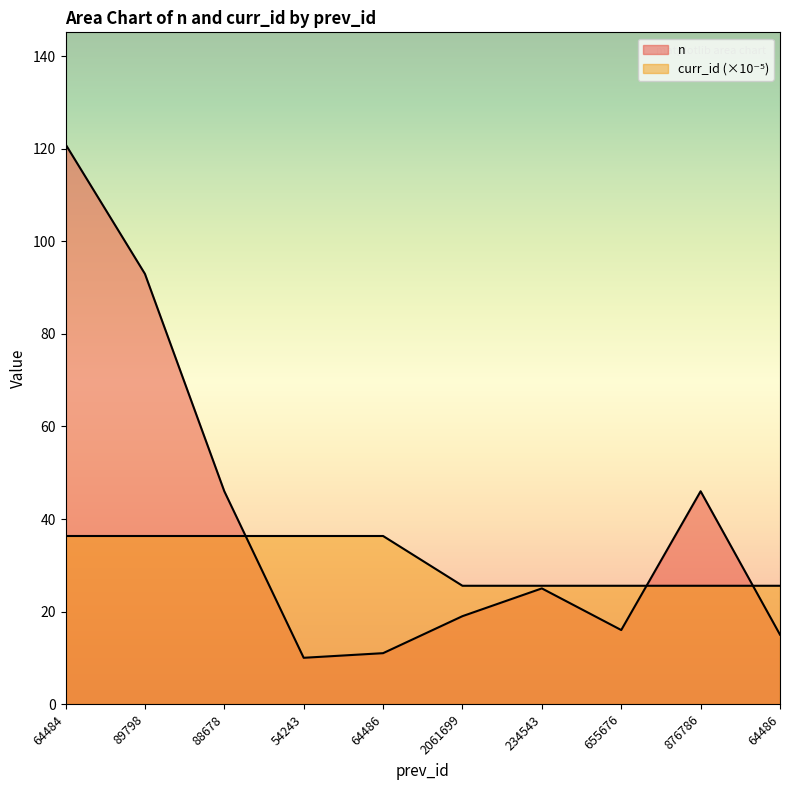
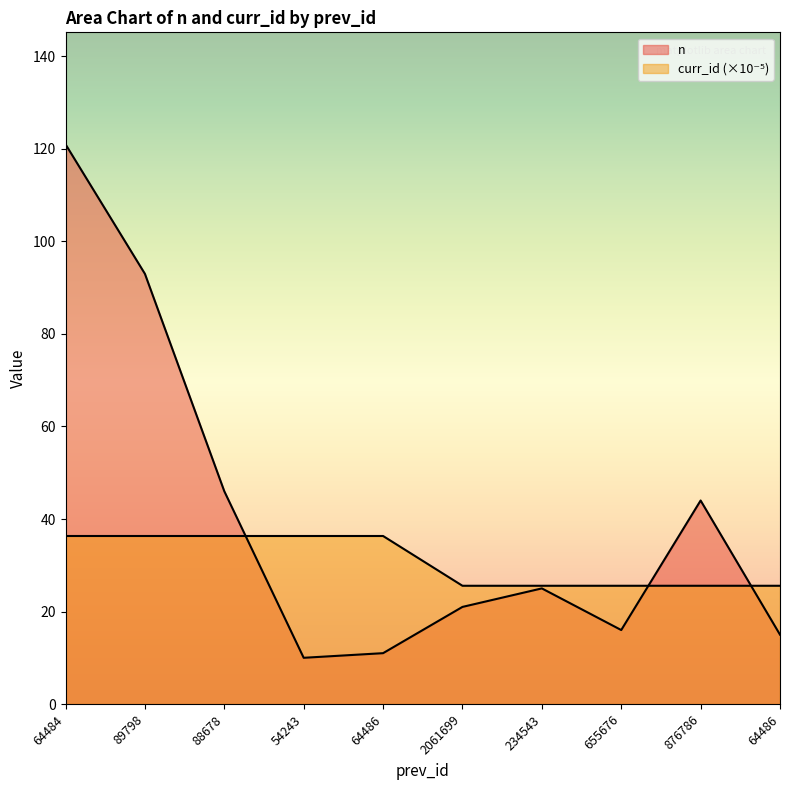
n, 2061699: 19 -> 21
n, 876786: 46 -> 44
